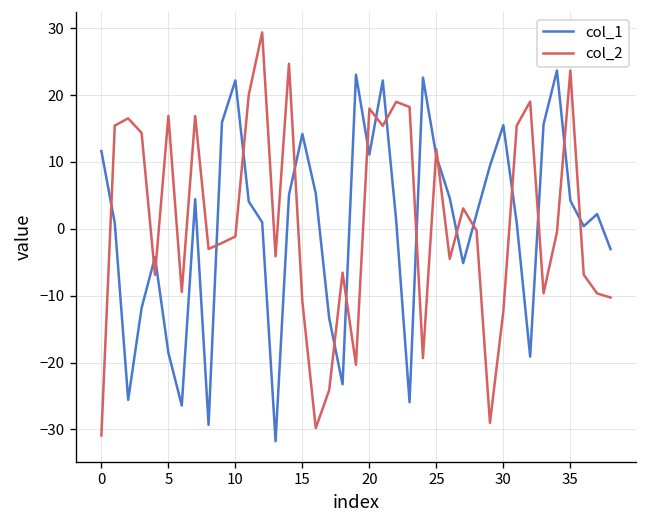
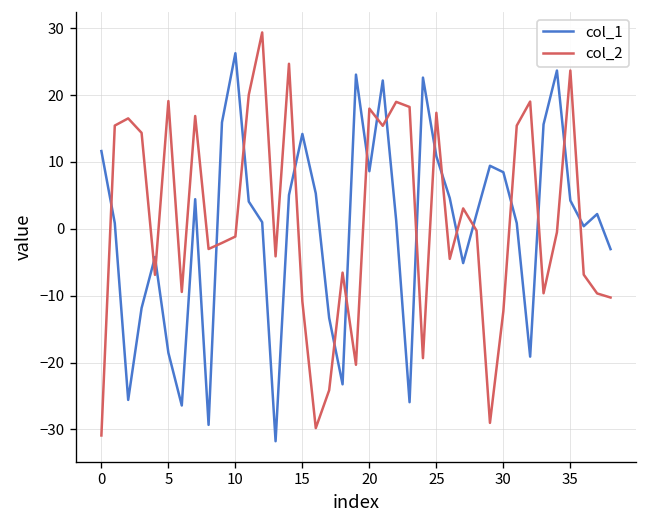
col_2, 5: 17 -> 19
col_1, 10: 22 -> 26
col_1, 20: 11 -> 9
col_2, 25: 12 -> 17
col_1, 30: 15 -> 8
